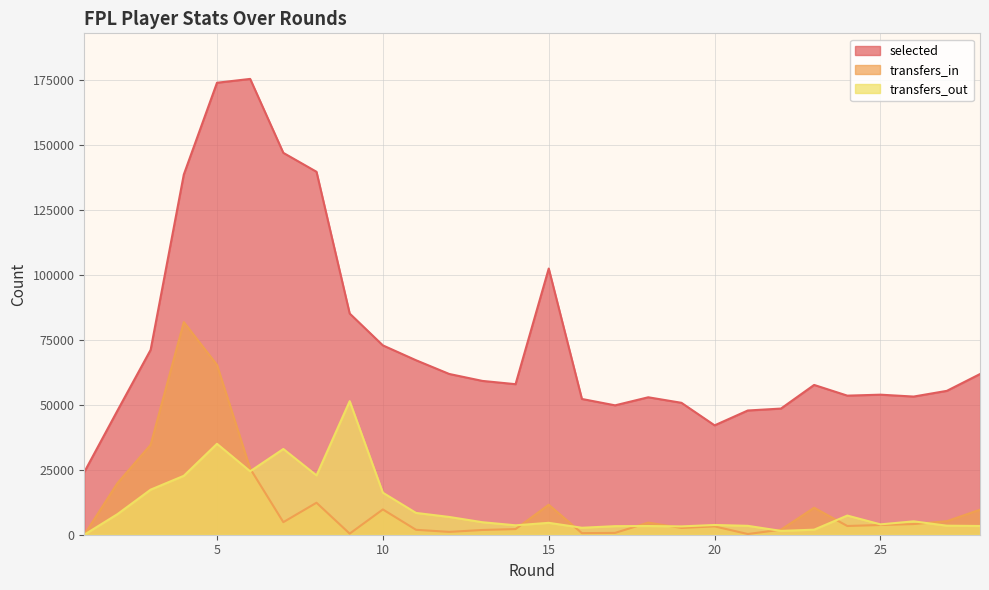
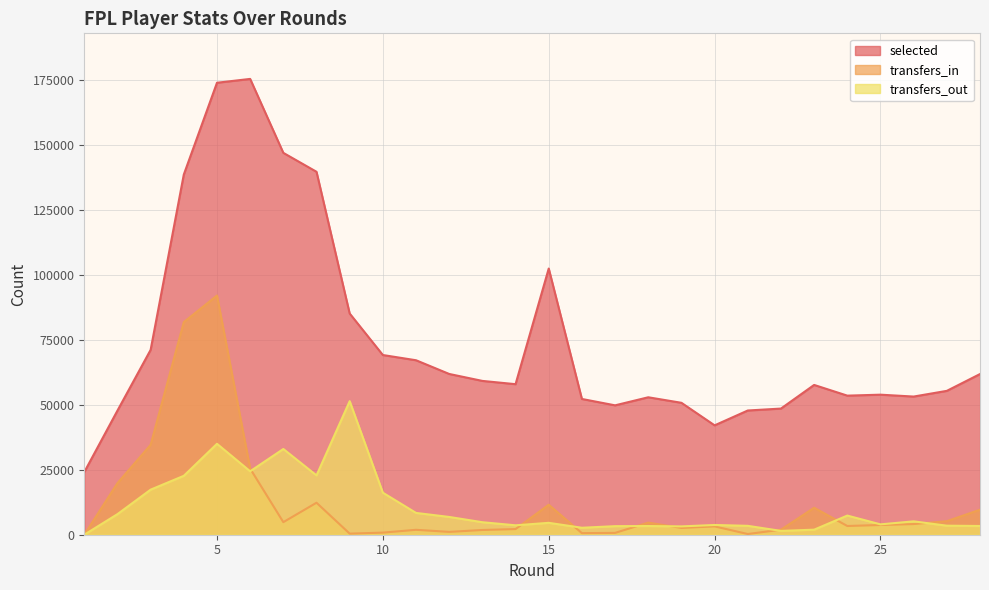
transfers_in, 5: 65000 -> 92000
selected, 10: 73000 -> 69000
transfers_in, 10: 10000 -> 1000
